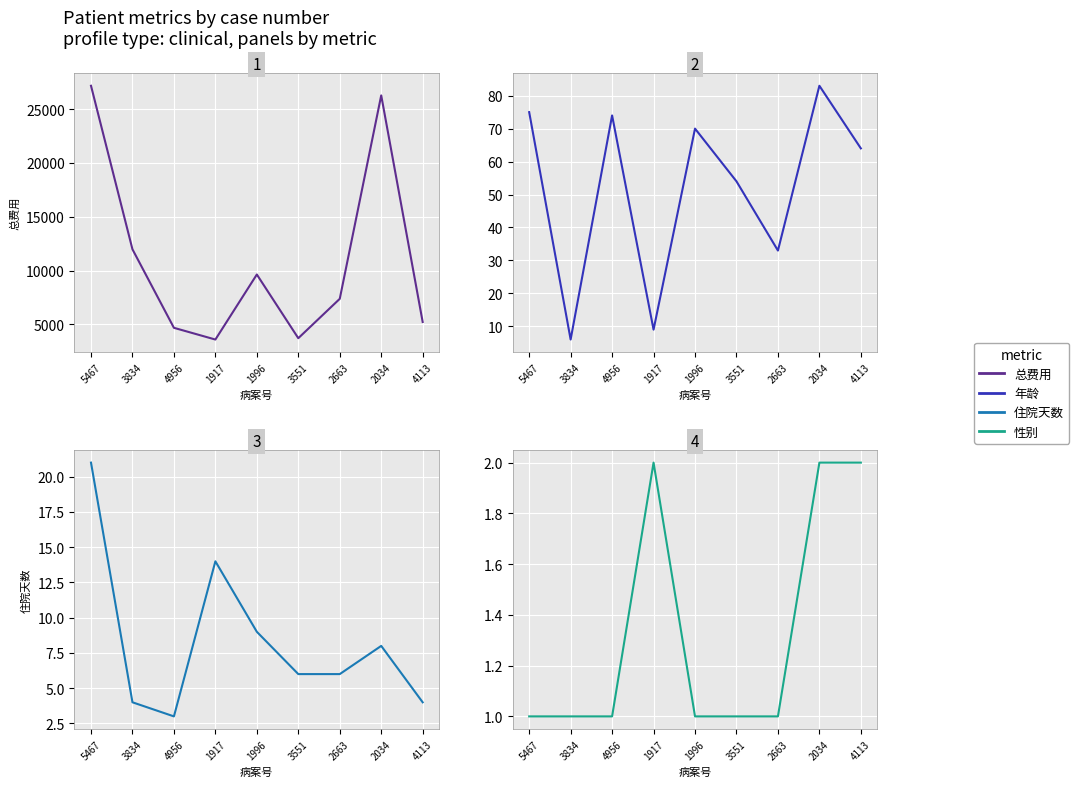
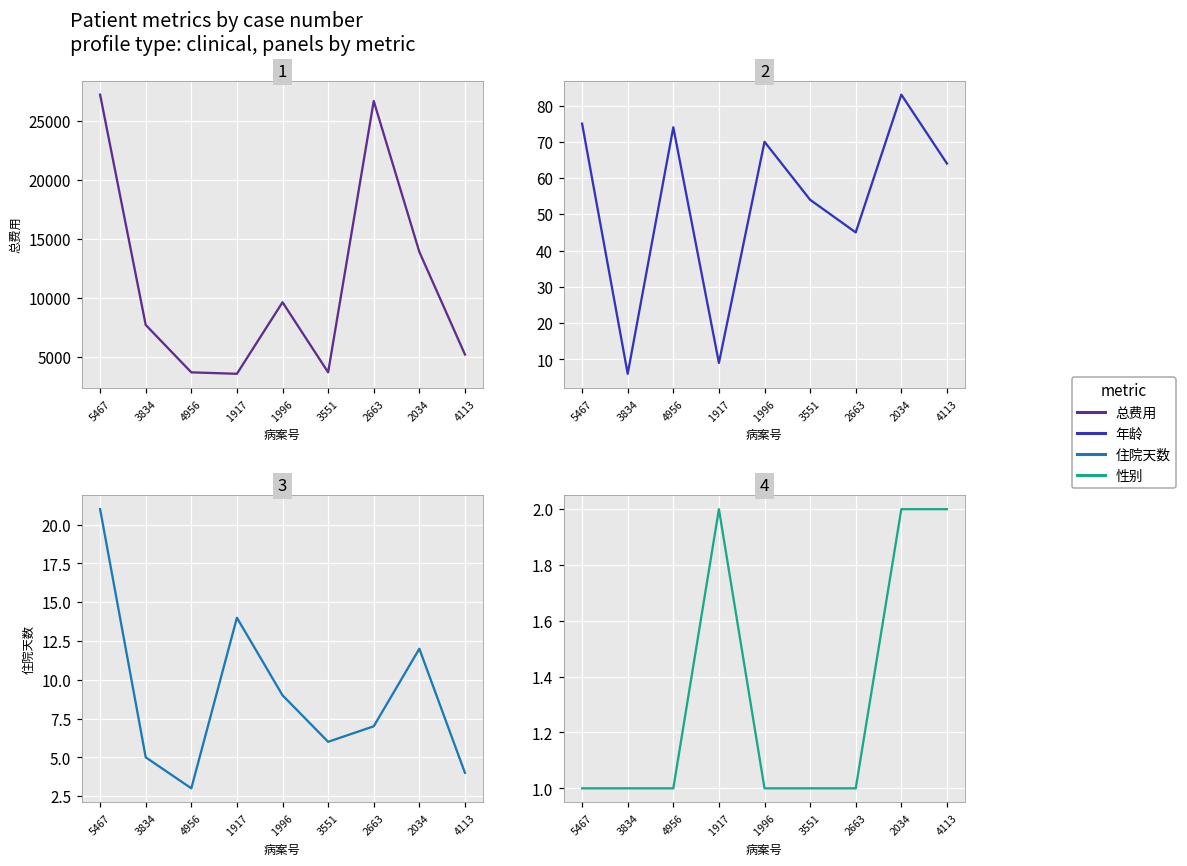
1, 3834: 12000 -> 7700
1, 4956: 4700 -> 3700
1, 2663: 7400 -> 26700
1, 2034: 26300 -> 13900
2, 2663: 33 -> 45
3, 3834: 4 -> 5
3, 2663: 6 -> 7
3, 2034: 8 -> 12
